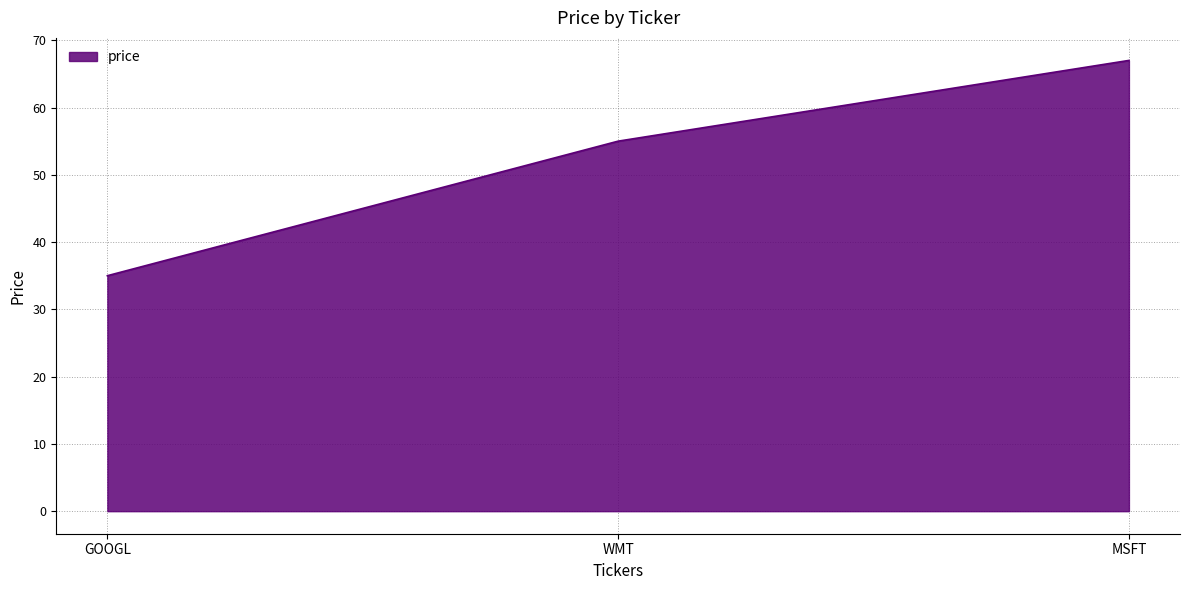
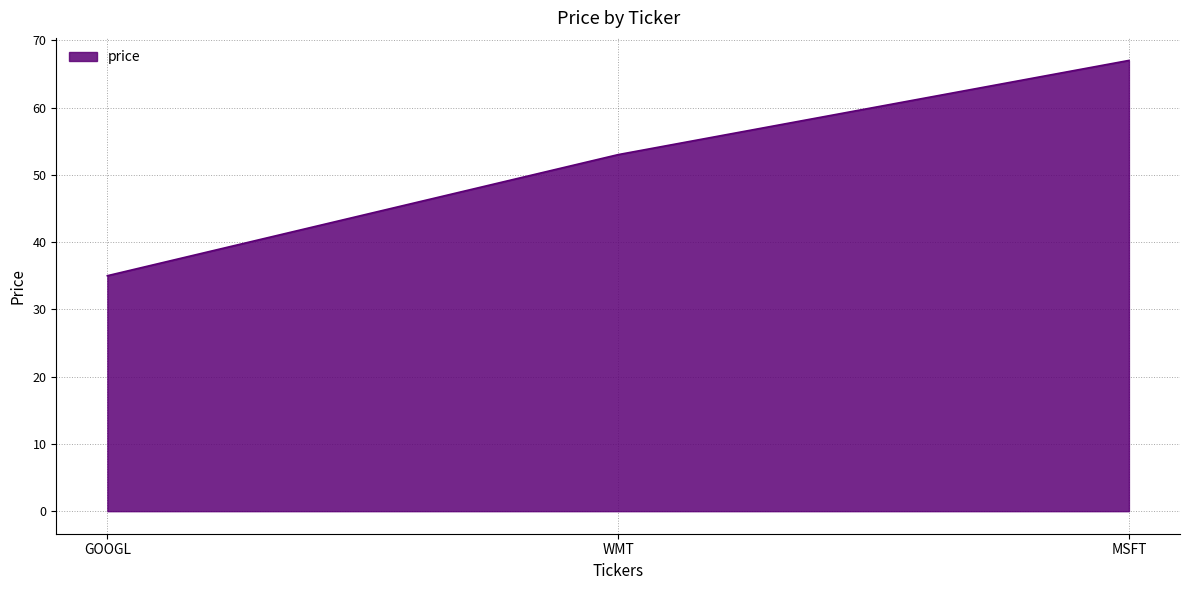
WMT: 55 -> 53
